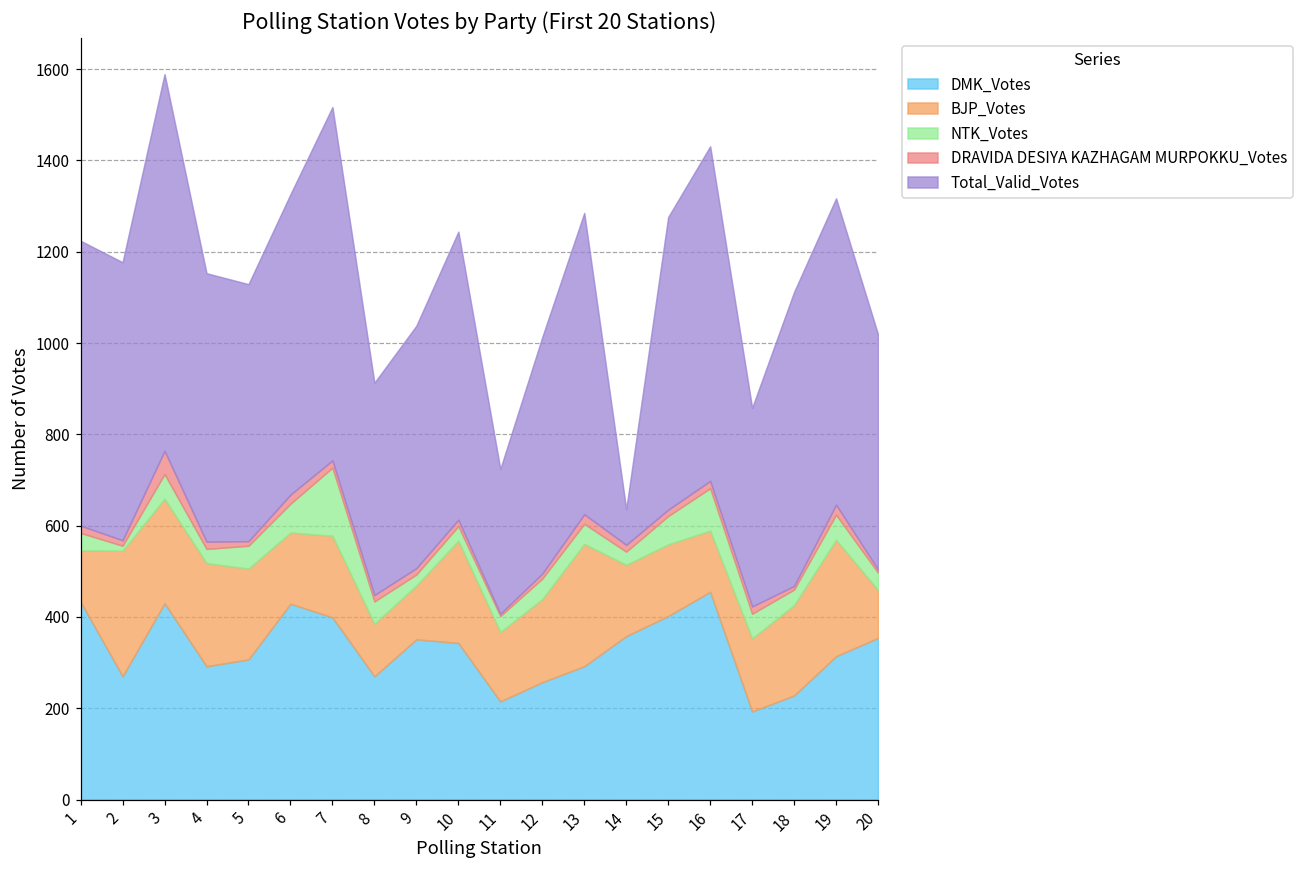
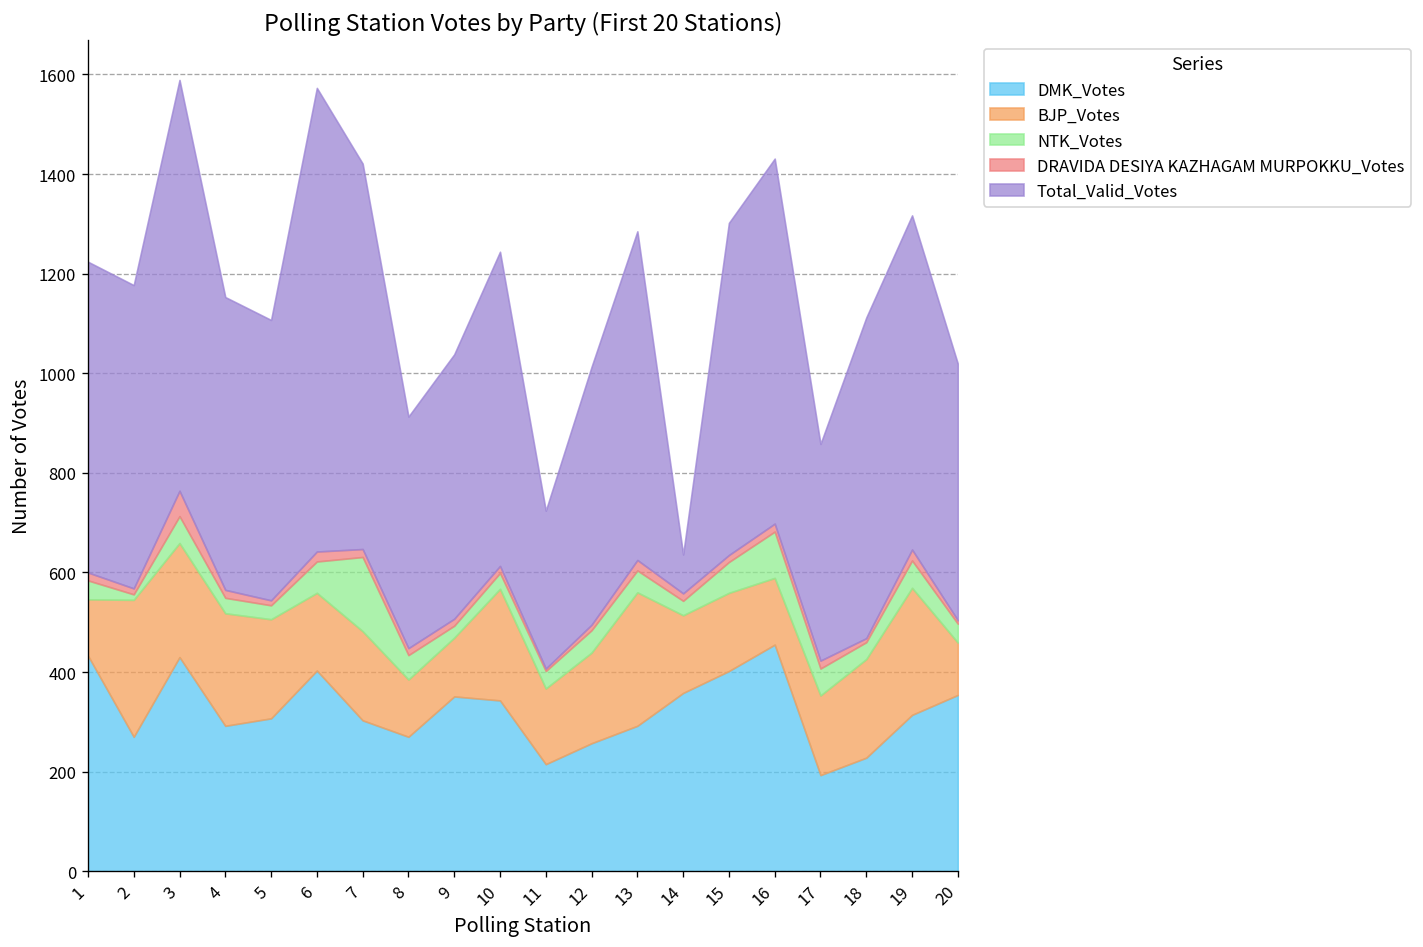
NTK_Votes, 5: 50 -> 30
DMK_Votes, 6: 430 -> 400
Total_Valid_Votes, 6: 660 -> 930
DMK_Votes, 7: 400 -> 300
Total_Valid_Votes, 15: 640 -> 670
